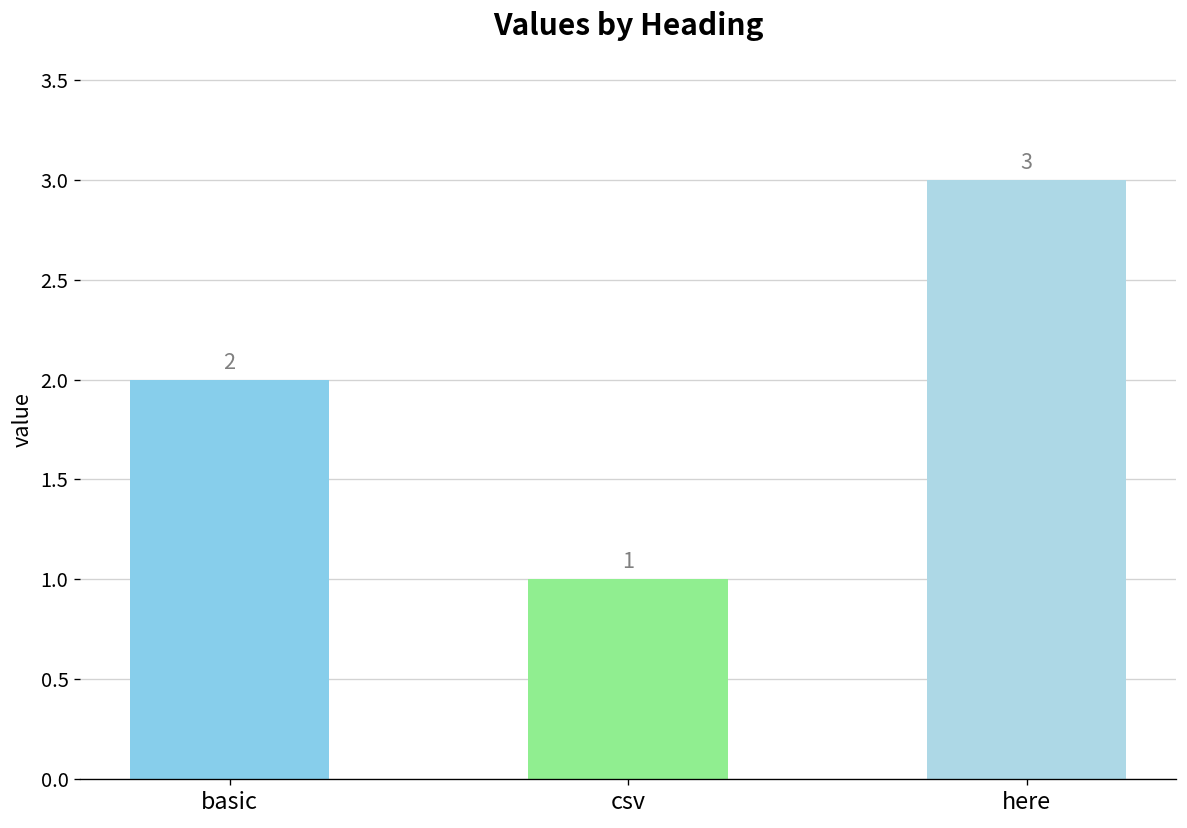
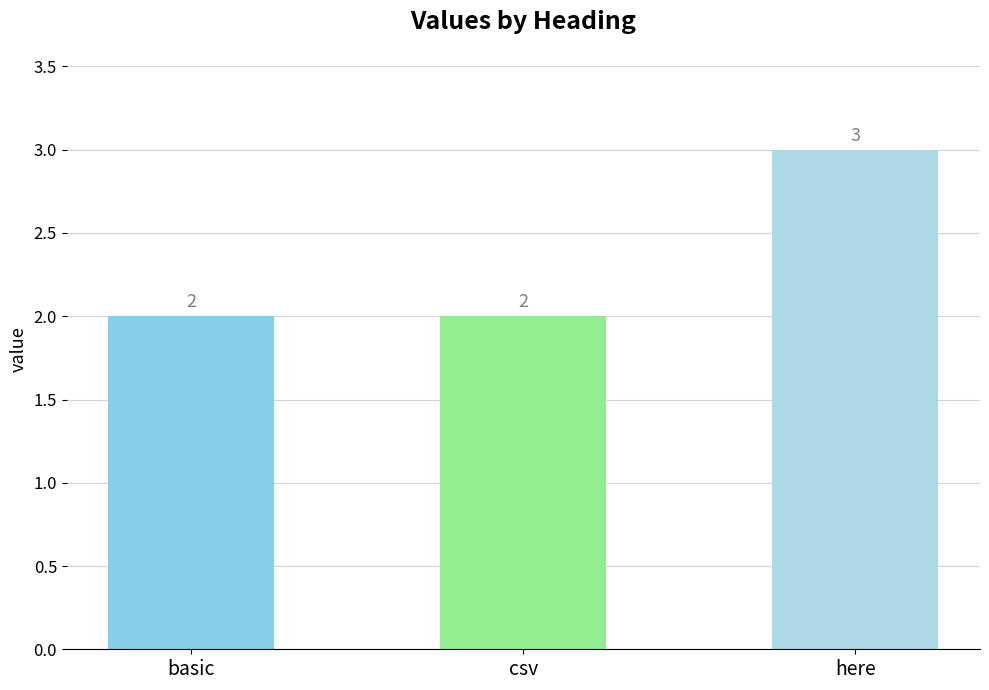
csv: 1 -> 2
